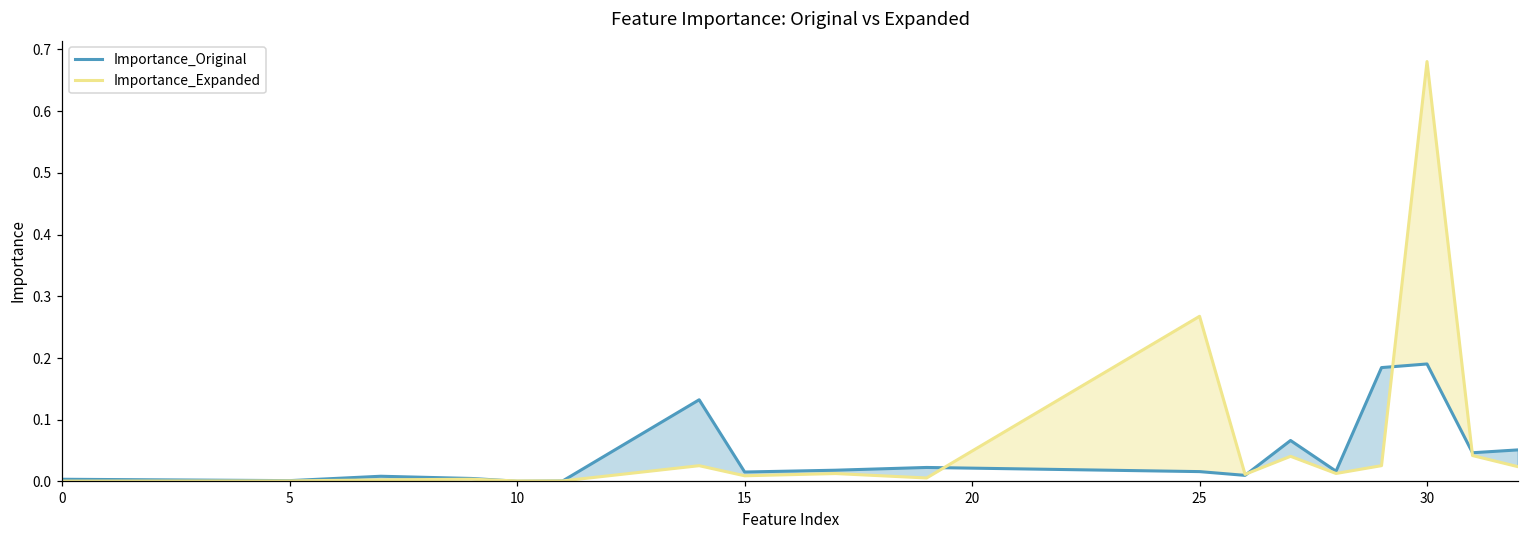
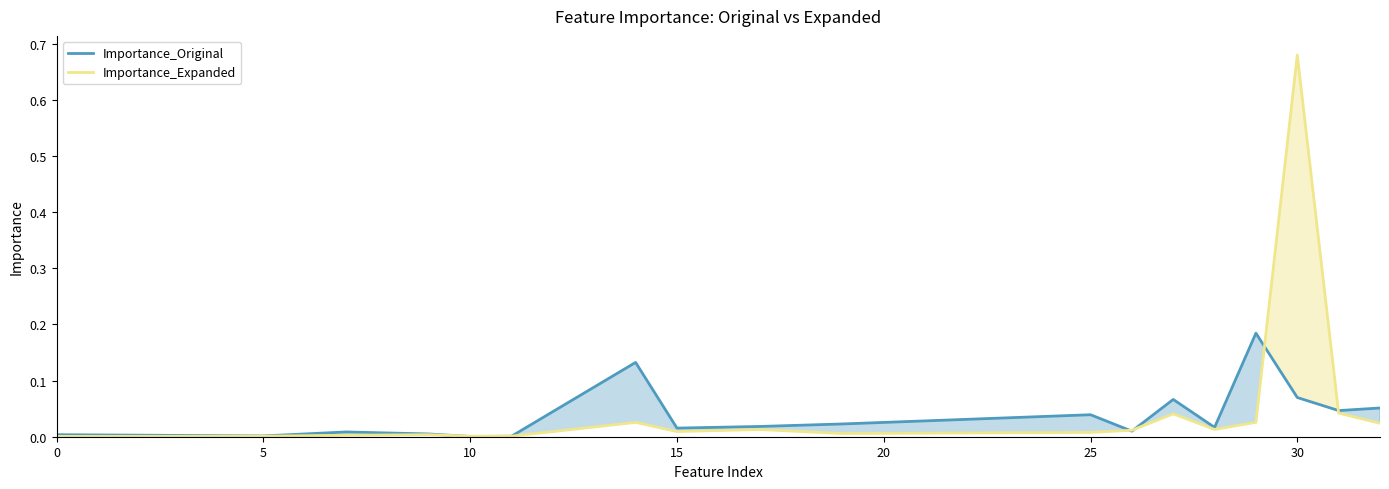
Importance_Original, 25: 0.02 -> 0.04
Importance_Expanded, 25: 0.27 -> 0.01
Importance_Original, 30: 0.19 -> 0.07
